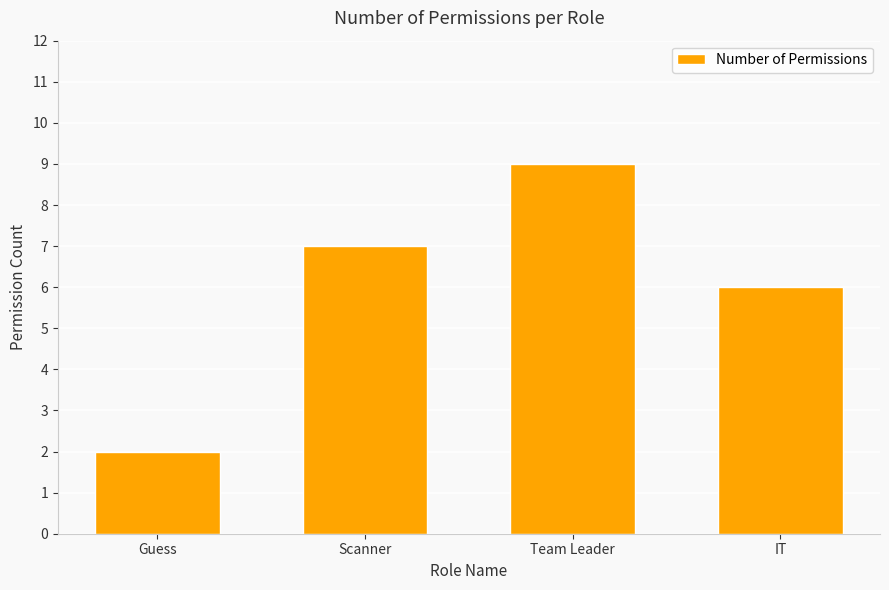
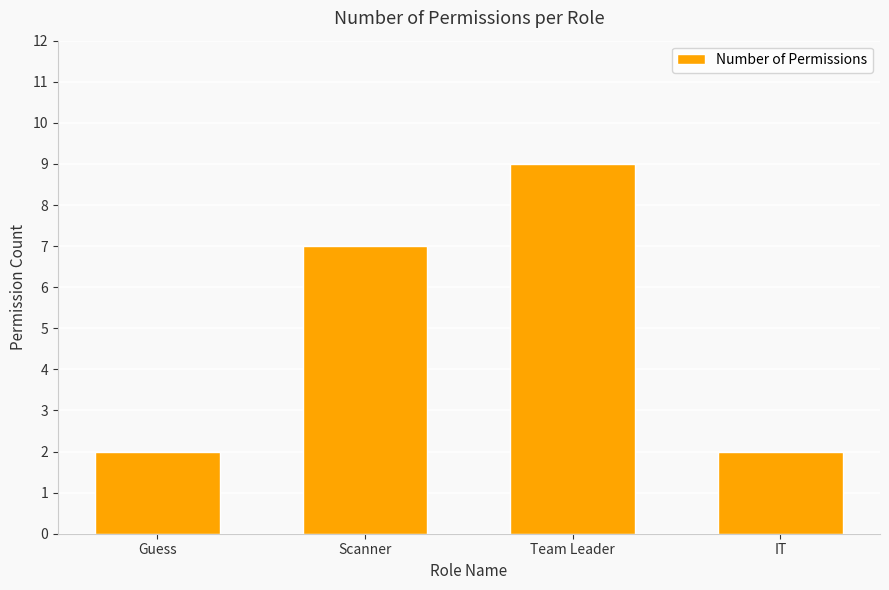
IT: 6 -> 2
